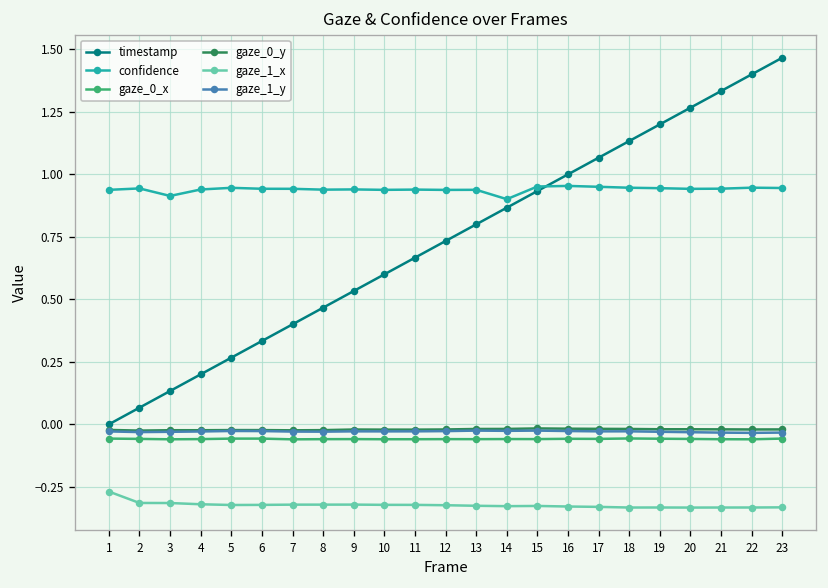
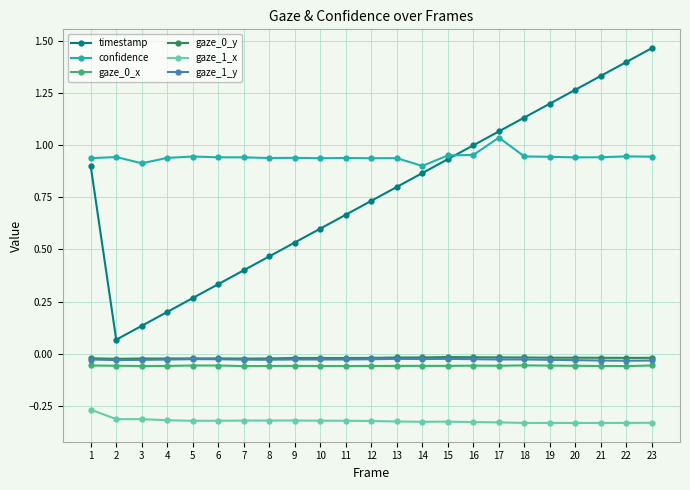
timestamp, 1: 0.0 -> 0.9
confidence, 17: 0.95 -> 1.04
